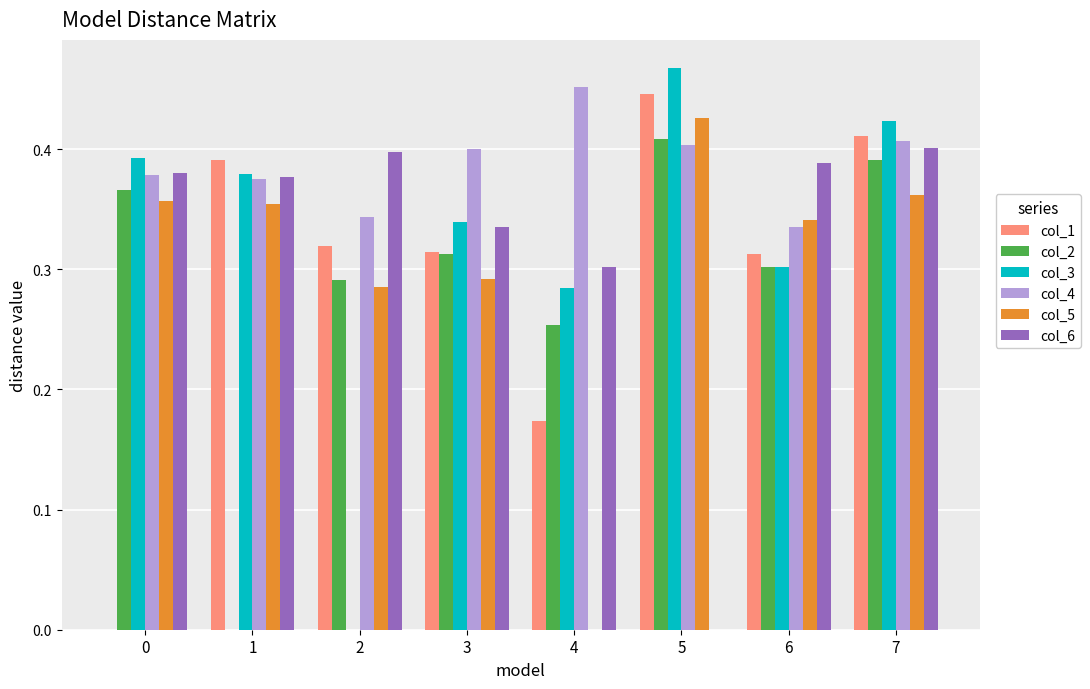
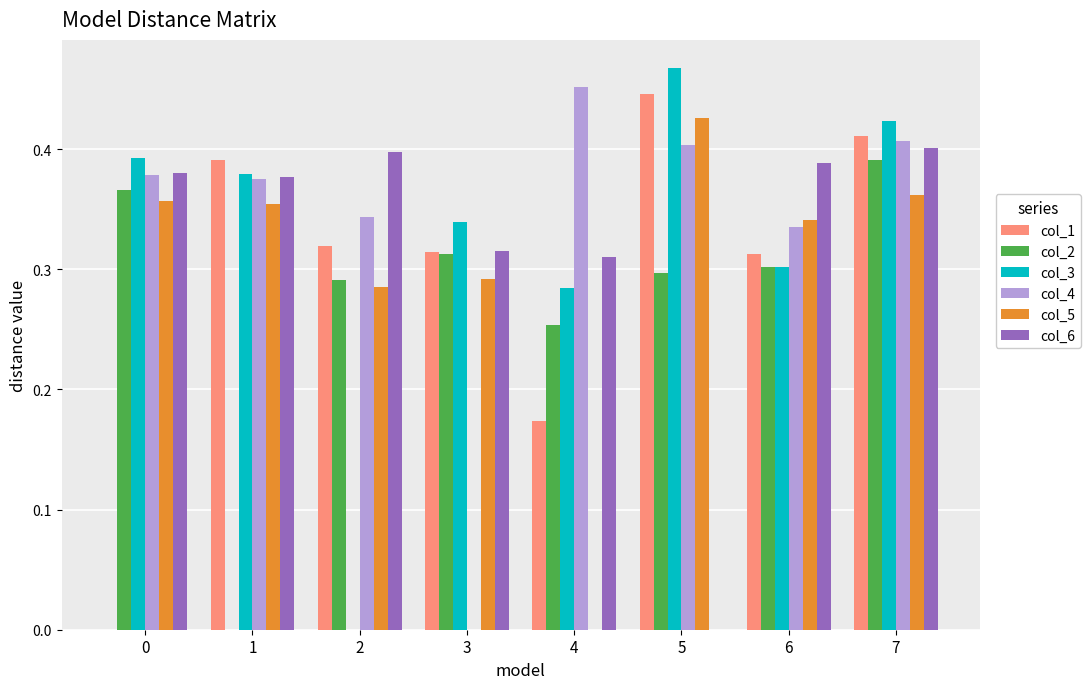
col_4, 3: 0.4 -> 0.0
col_6, 3: 0.335 -> 0.316
col_6, 4: 0.302 -> 0.310
col_2, 5: 0.408 -> 0.297
